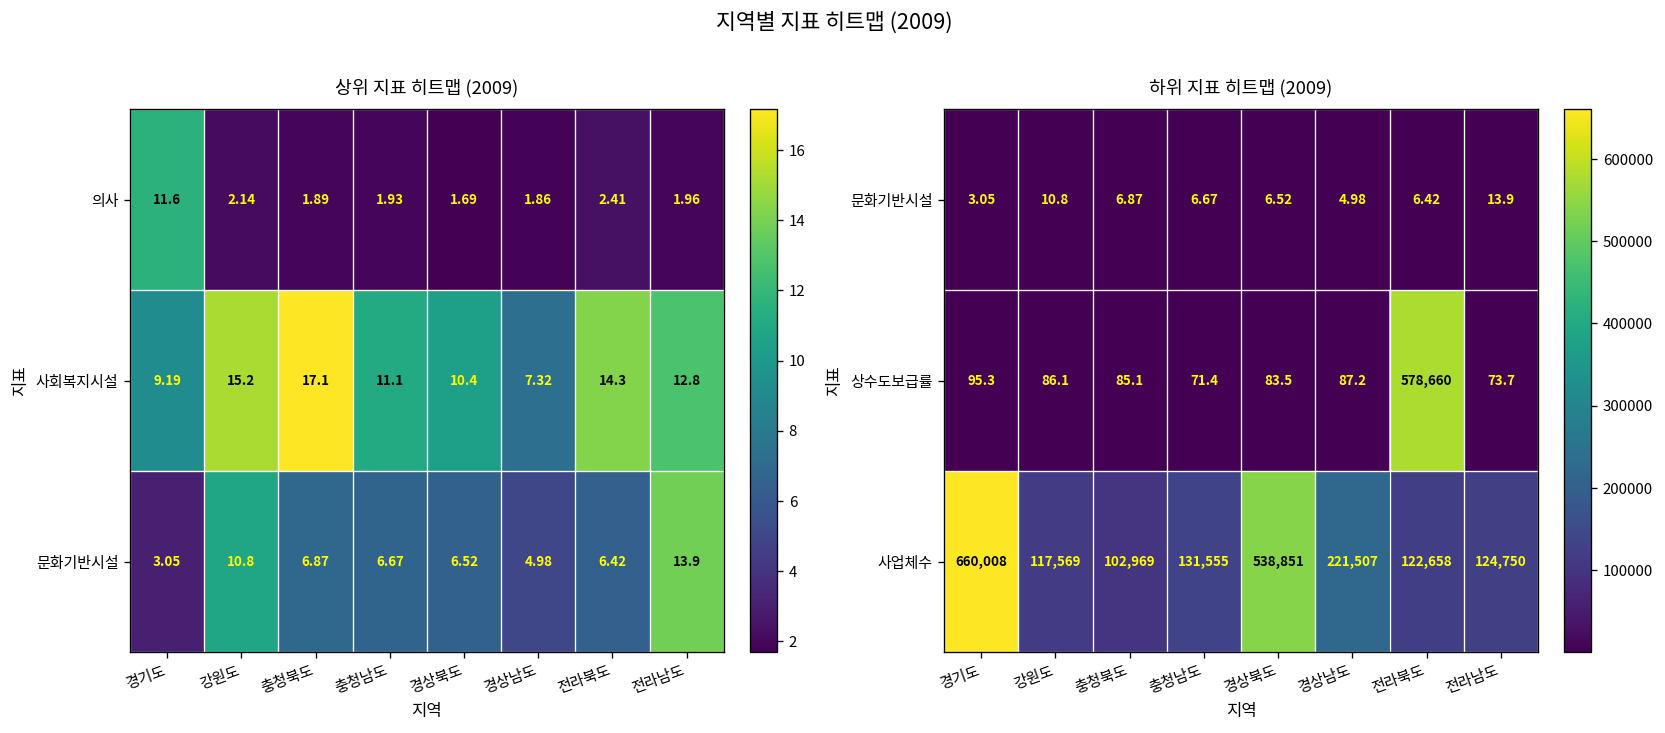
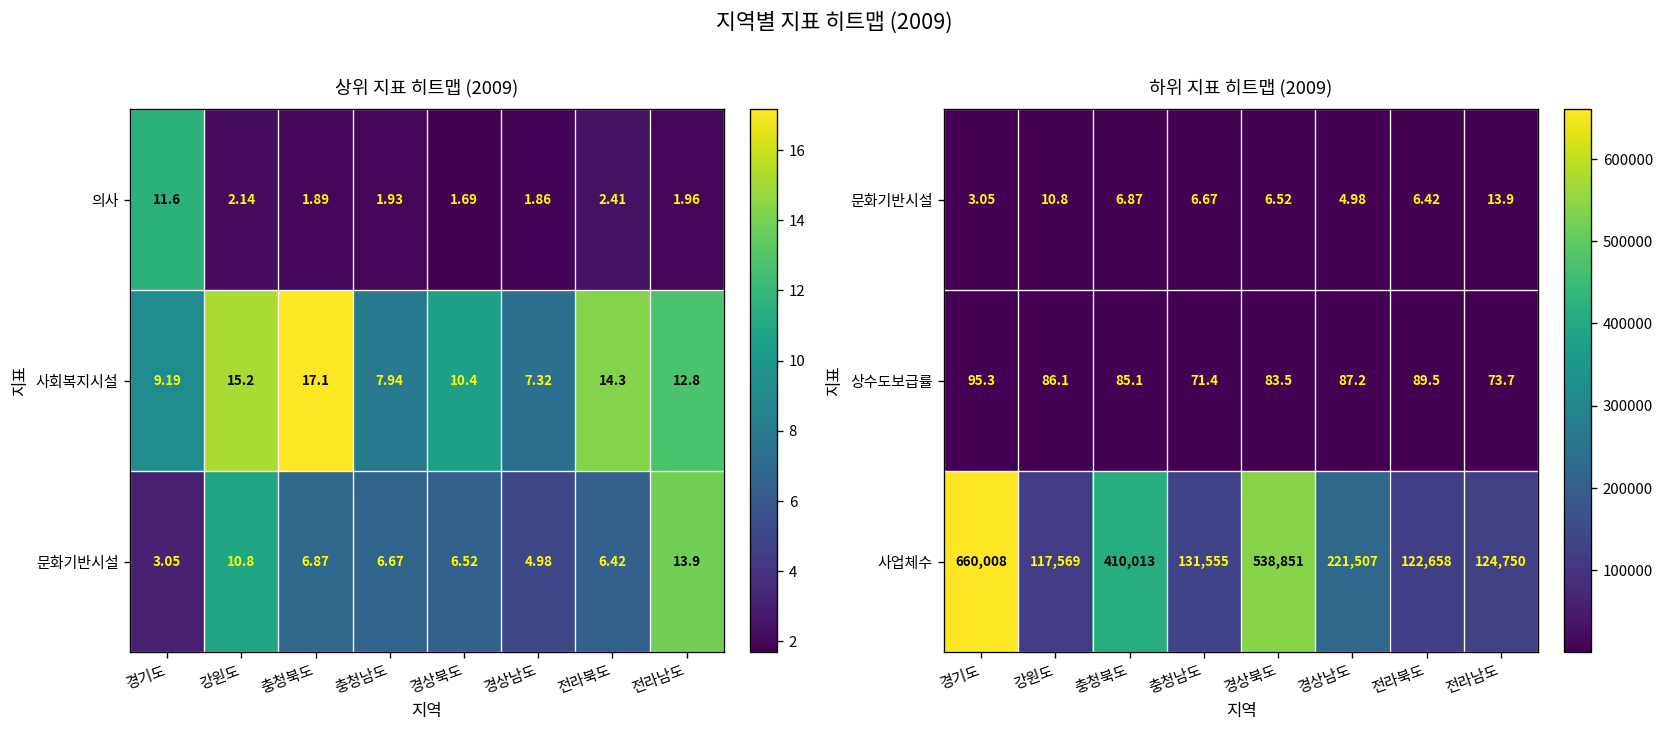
상위 지표 히트맵 (2009), 사회복지시설, 충청남도: 11.1 -> 7.94
하위 지표 히트맵 (2009), 상수도보급률, 전라북도: 578,660 -> 89.5
하위 지표 히트맵 (2009), 사업체수, 충청북도: 102,969 -> 410,013
